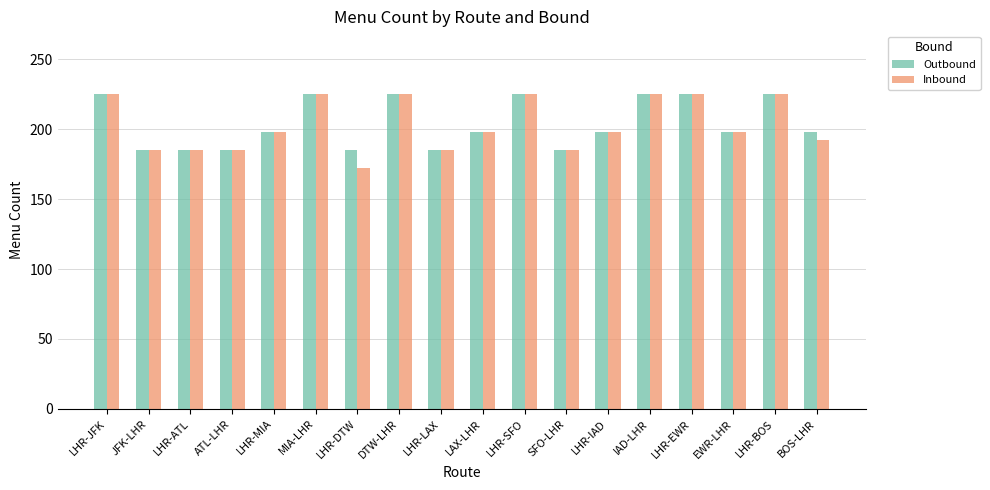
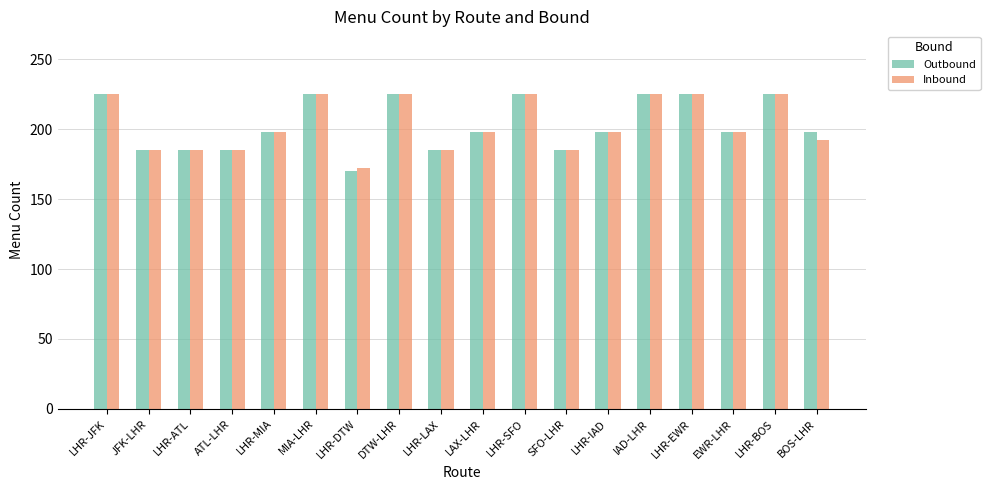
Outbound, LHR-DTW: 185 -> 170
